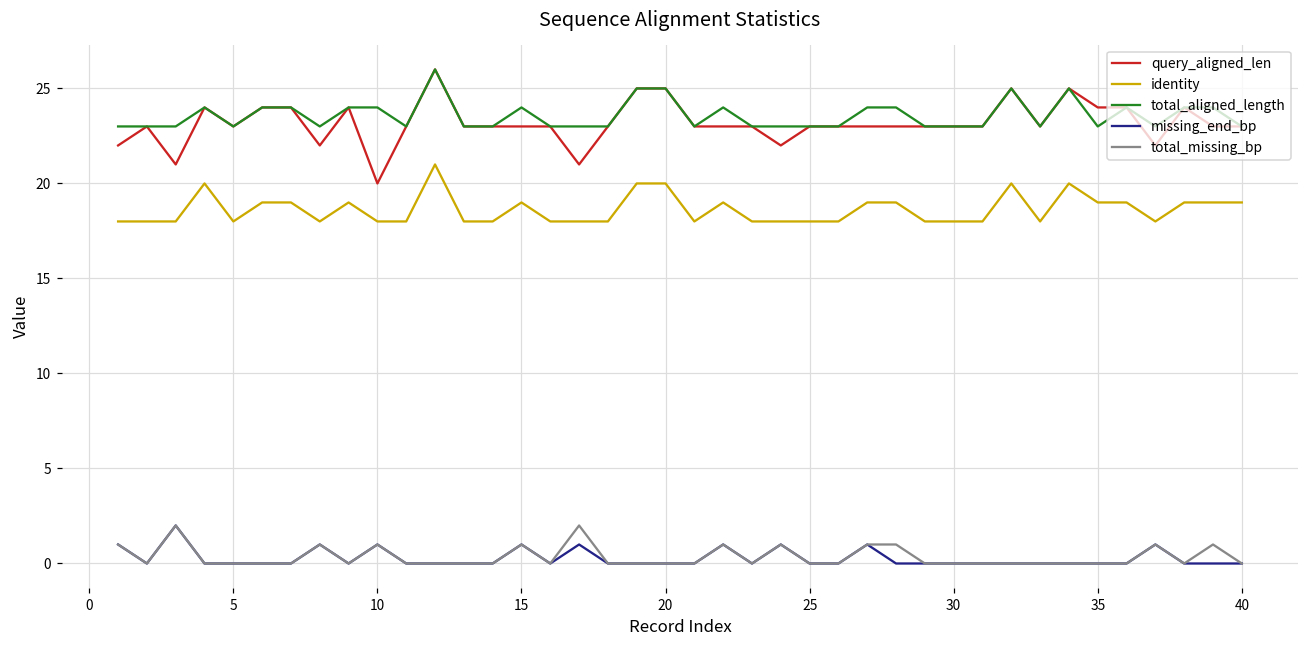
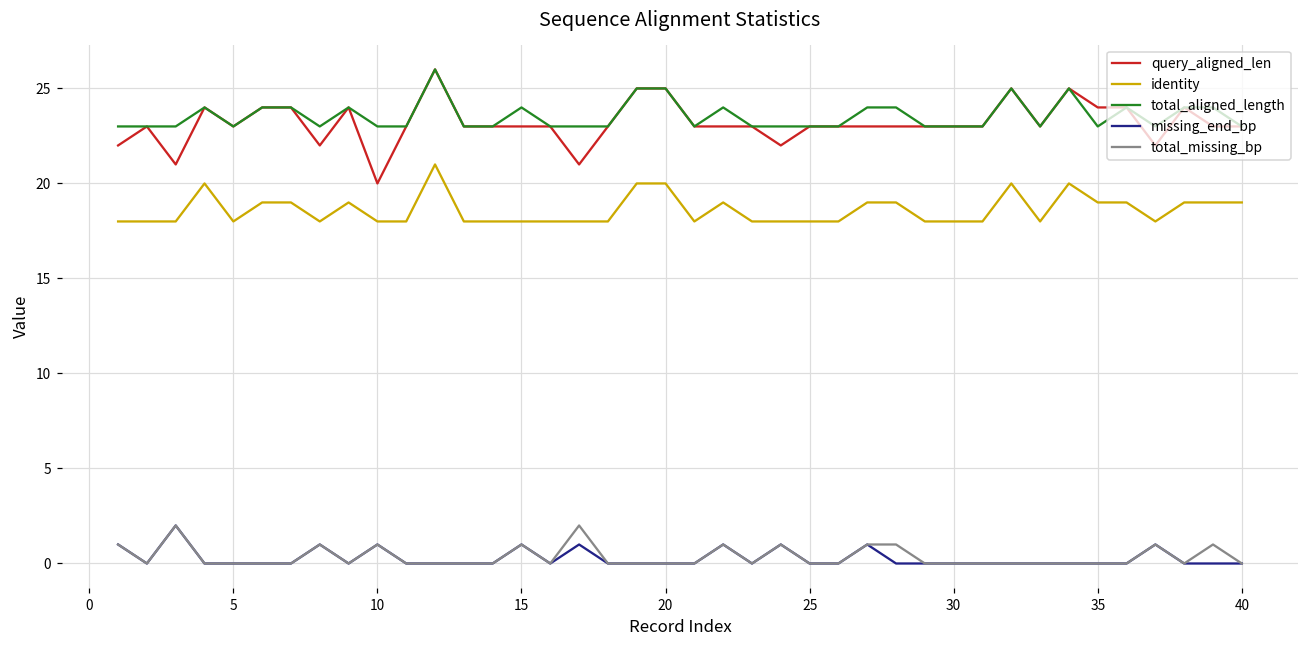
total_aligned_length, 10: 24 -> 23
identity, 15: 19 -> 18
